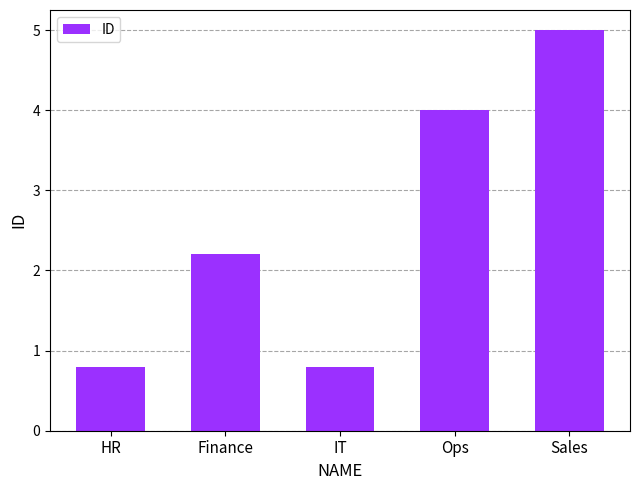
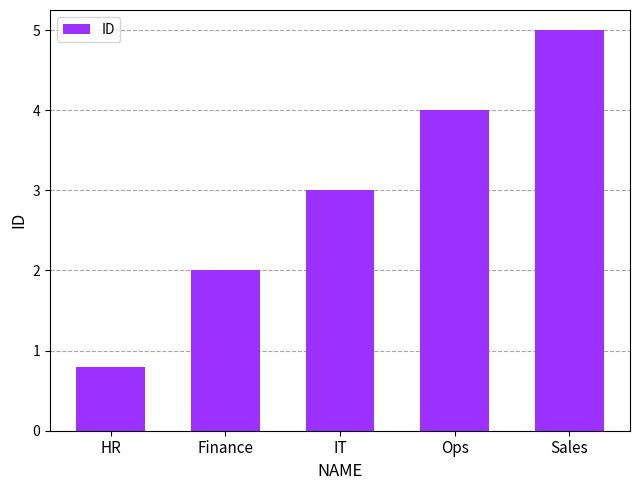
Finance: 2.2 -> 2.0
IT: 0.8 -> 3.0
